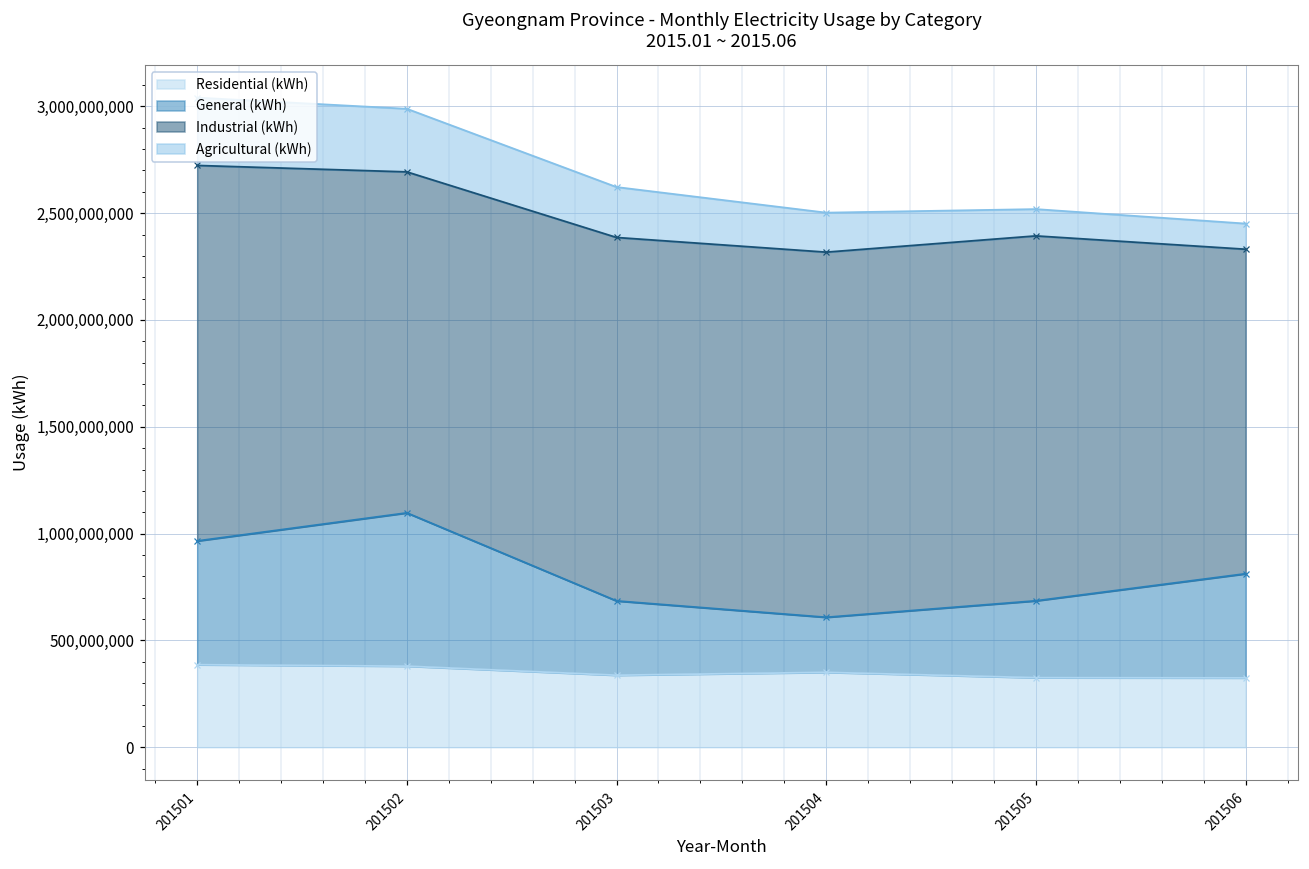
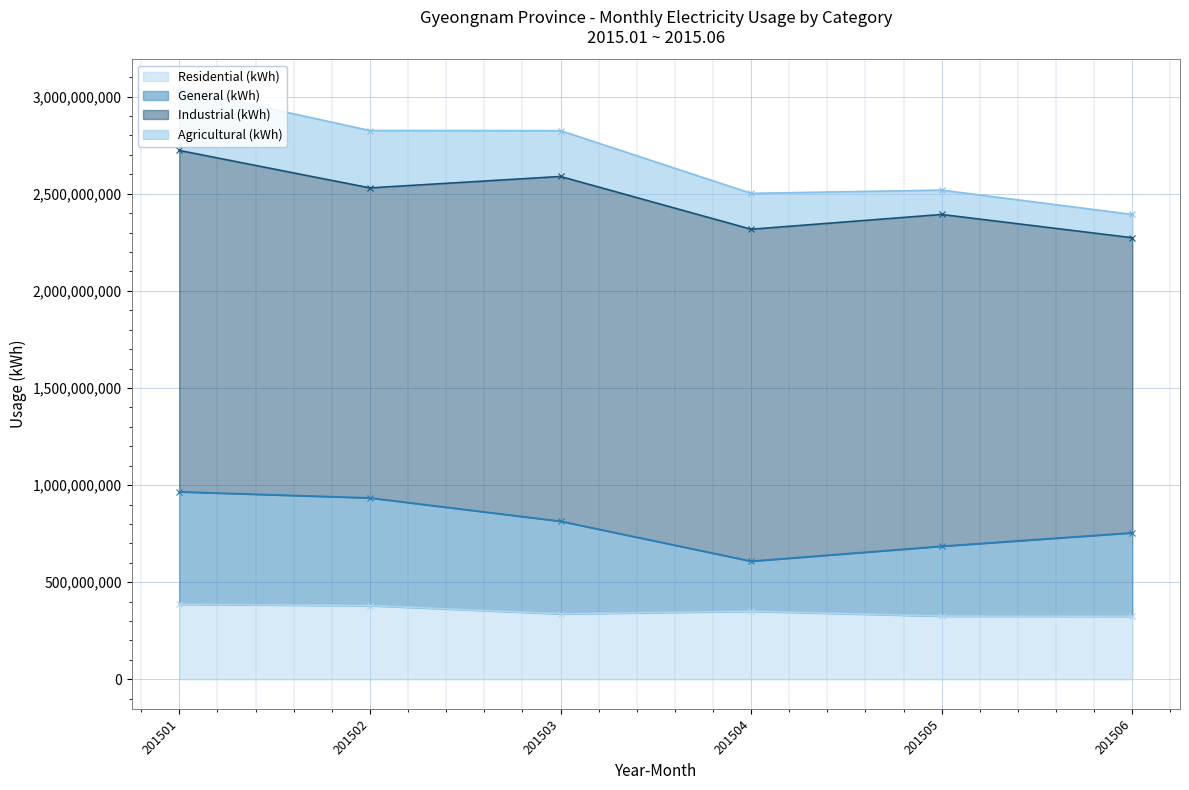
General (kWh), 201502: 720,000,000 -> 550,000,000
General (kWh), 201503: 350,000,000 -> 480,000,000
Industrial (kWh), 201503: 1,700,000,000 -> 1,780,000,000
General (kWh), 201506: 490,000,000 -> 430,000,000
